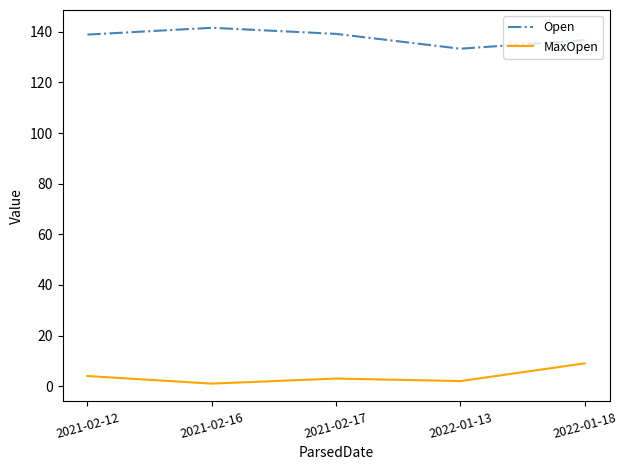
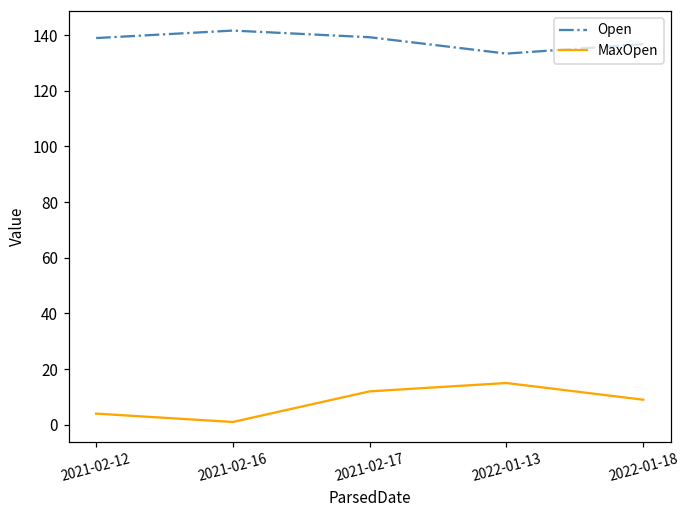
MaxOpen, 2021-02-17: 3 -> 12
MaxOpen, 2022-01-13: 2 -> 15
